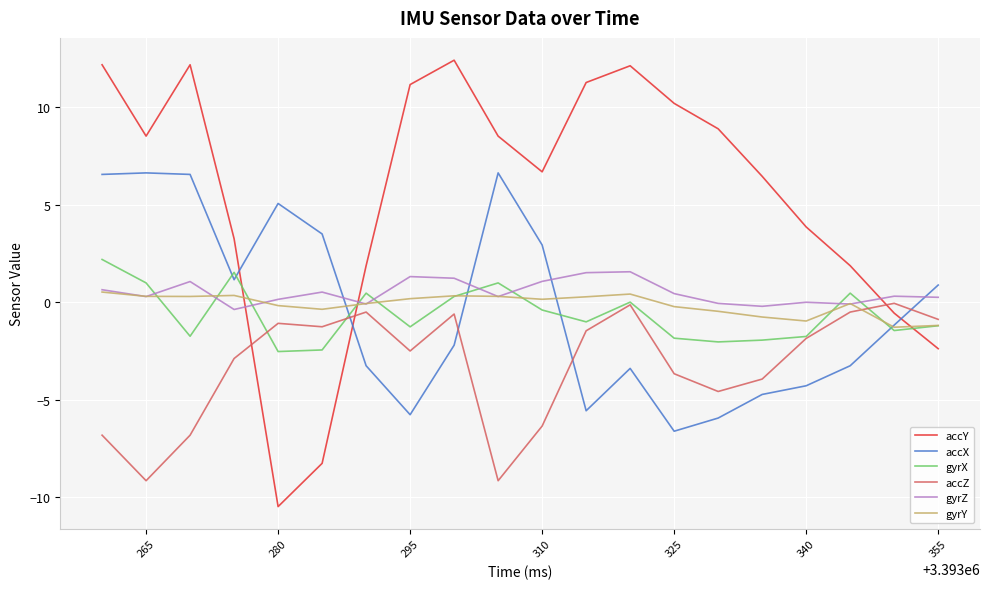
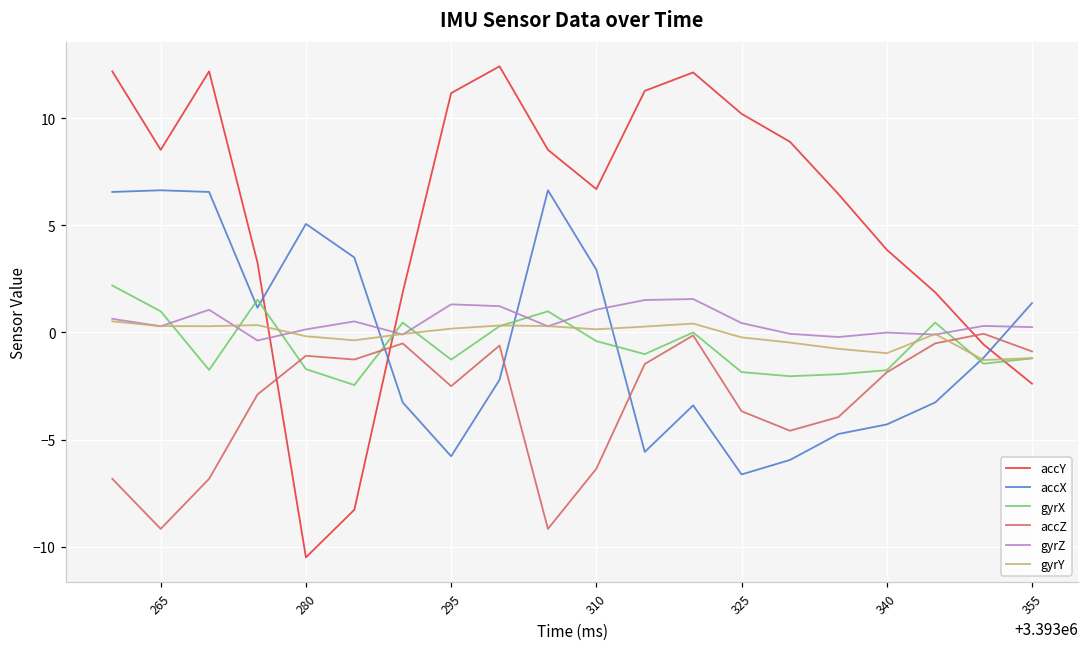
gyrX, 280: -2.5 -> -1.7
accX, 355: 0.9 -> 1.4
